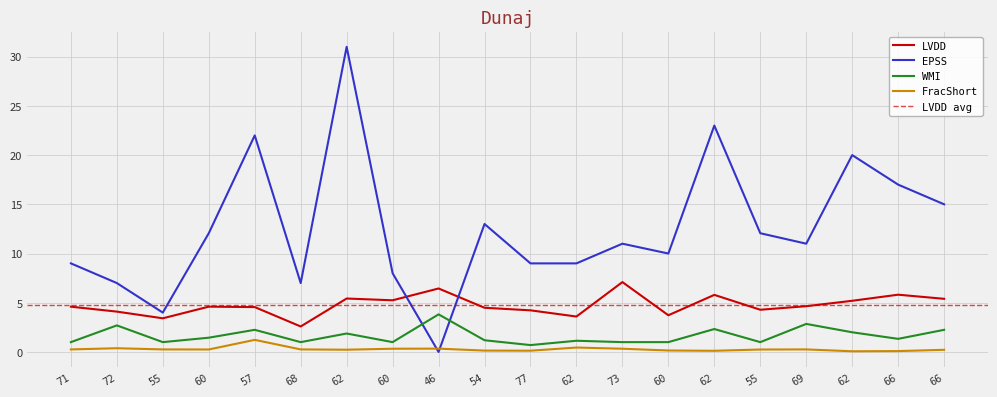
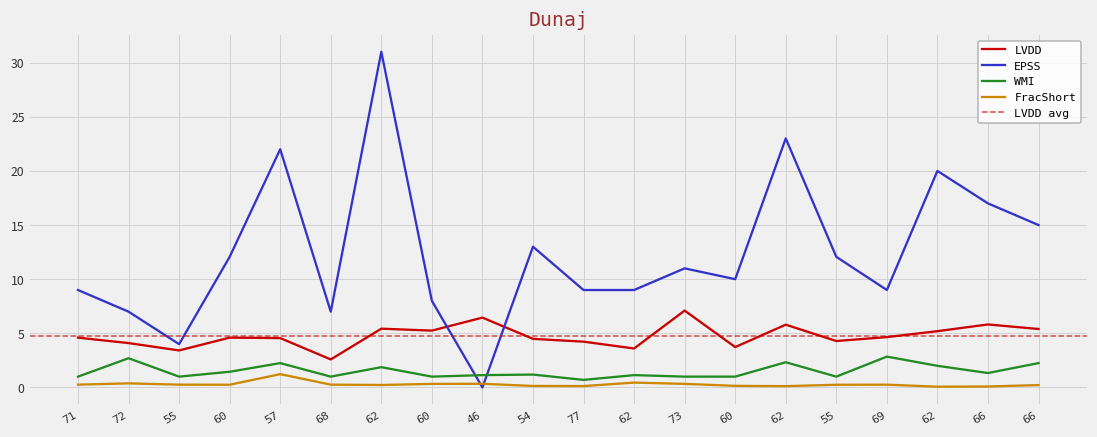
WMI, 46: 4 -> 1
EPSS, 69: 11 -> 9
